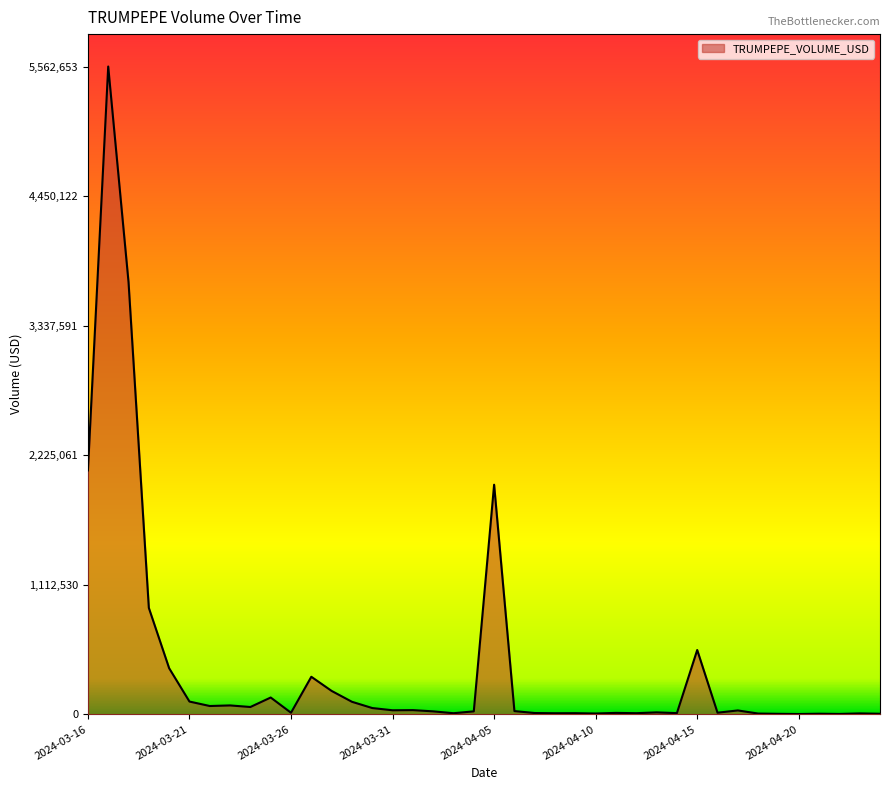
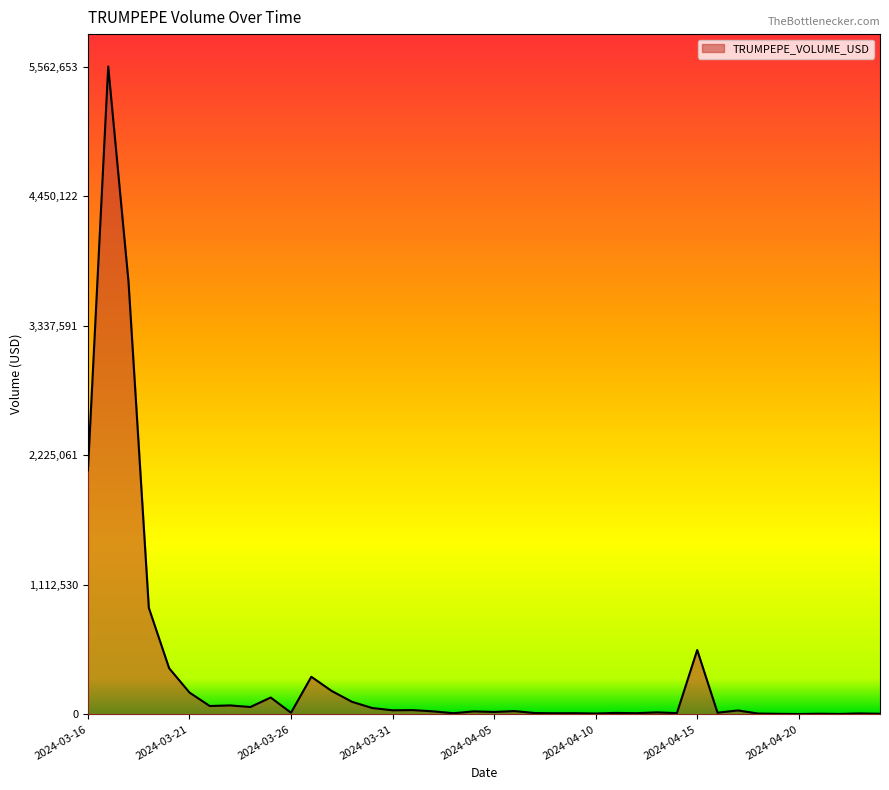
2024-03-21: 110,000 -> 190,000
2024-04-05: 1,970,000 -> 20,000
